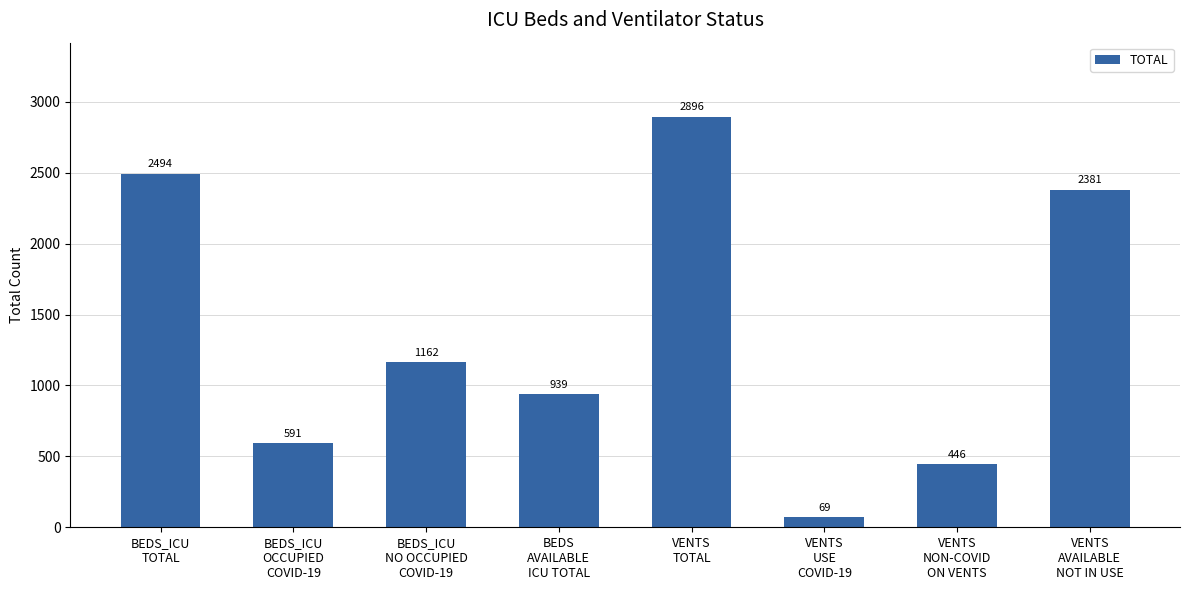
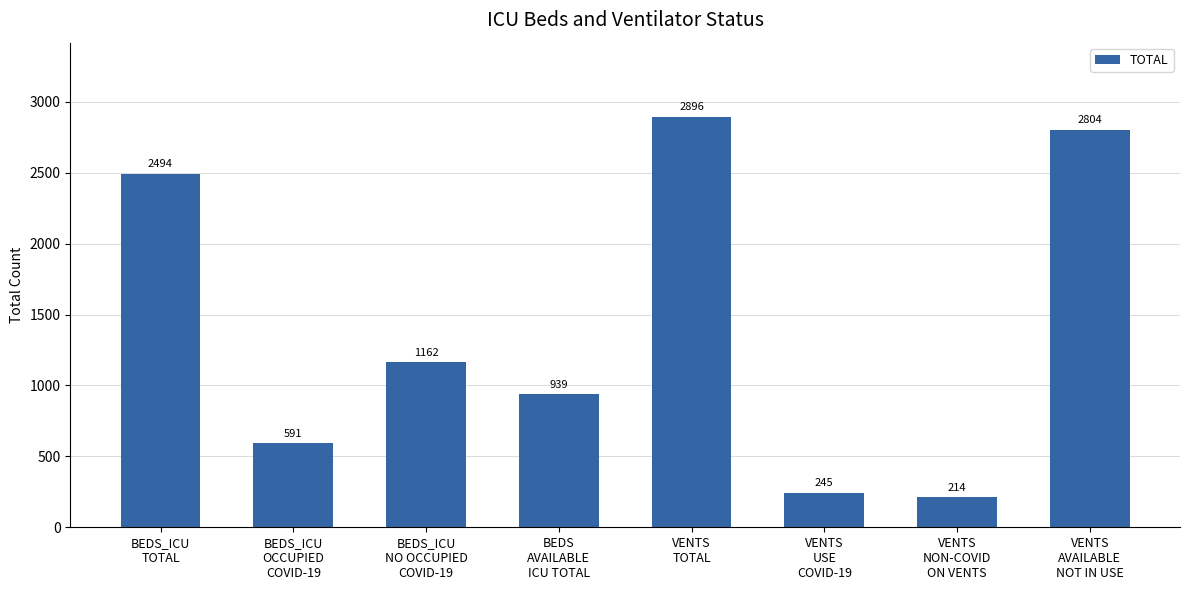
VENTS USE COVID-19: 69 -> 245
VENTS NON-COVID ON VENTS: 446 -> 214
VENTS AVAILABLE NOT IN USE: 2381 -> 2804
